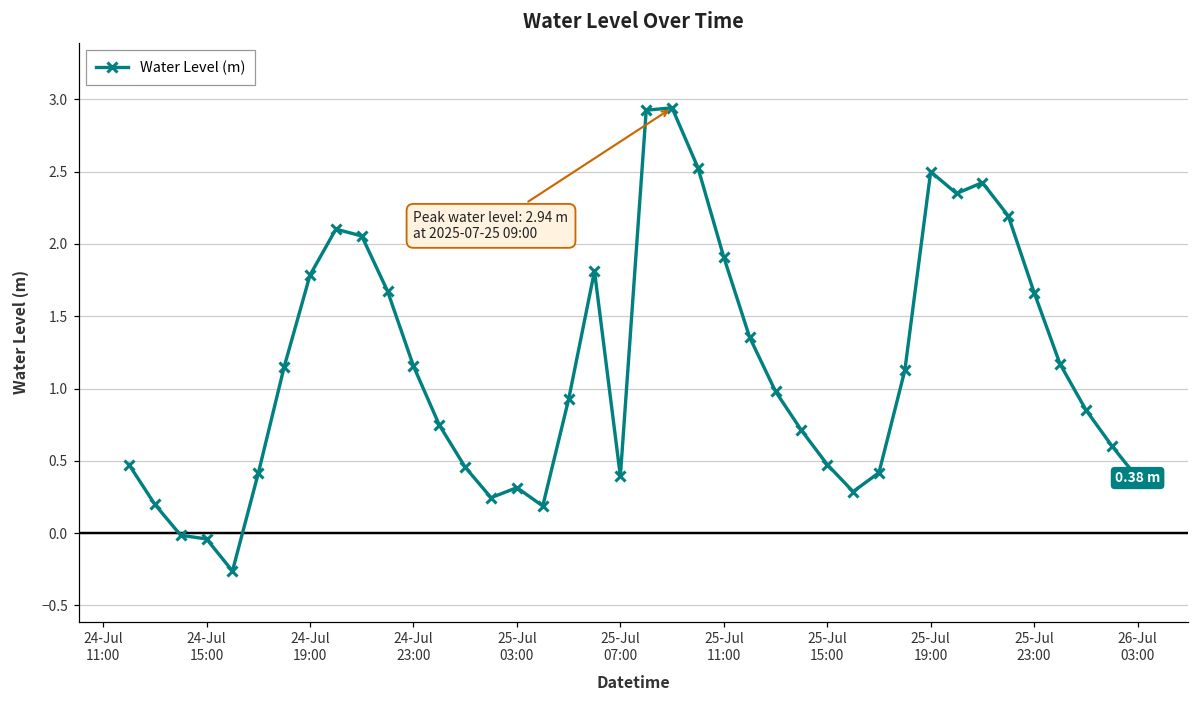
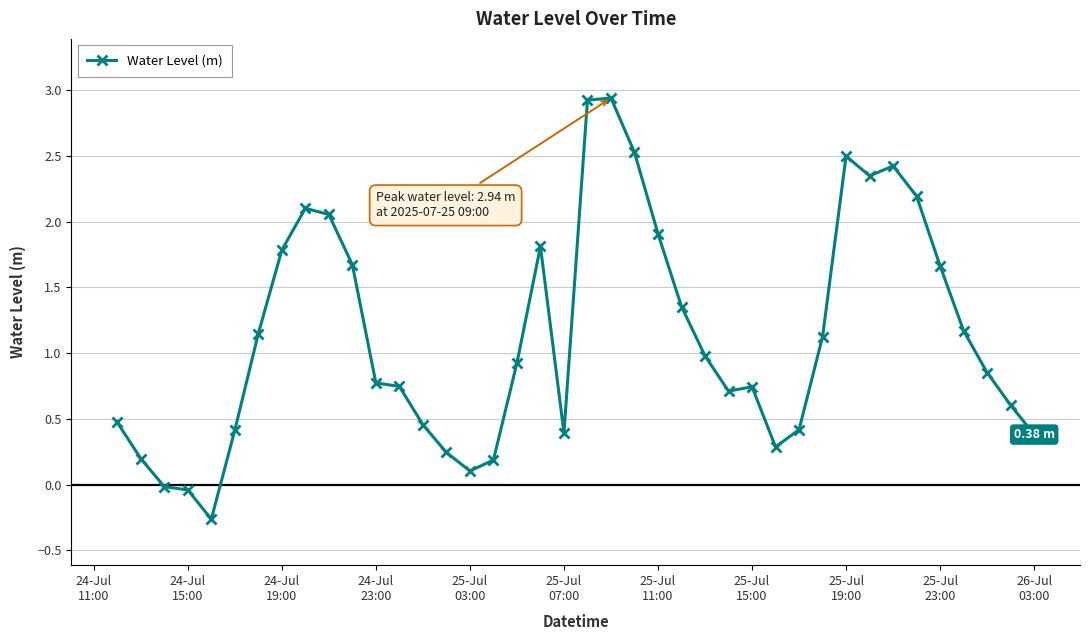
24-Jul 23:00: 1.16 -> 0.77
25-Jul 03:00: 0.31 -> 0.10
25-Jul 15:00: 0.47 -> 0.74
